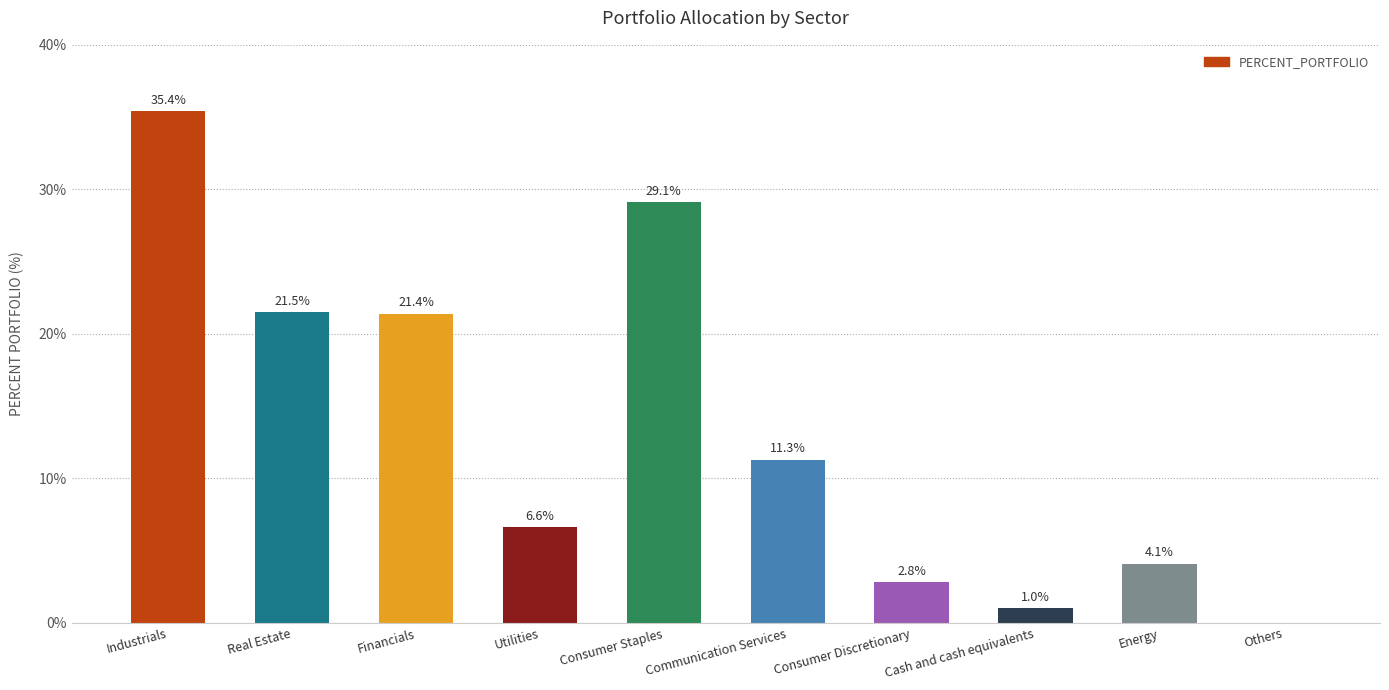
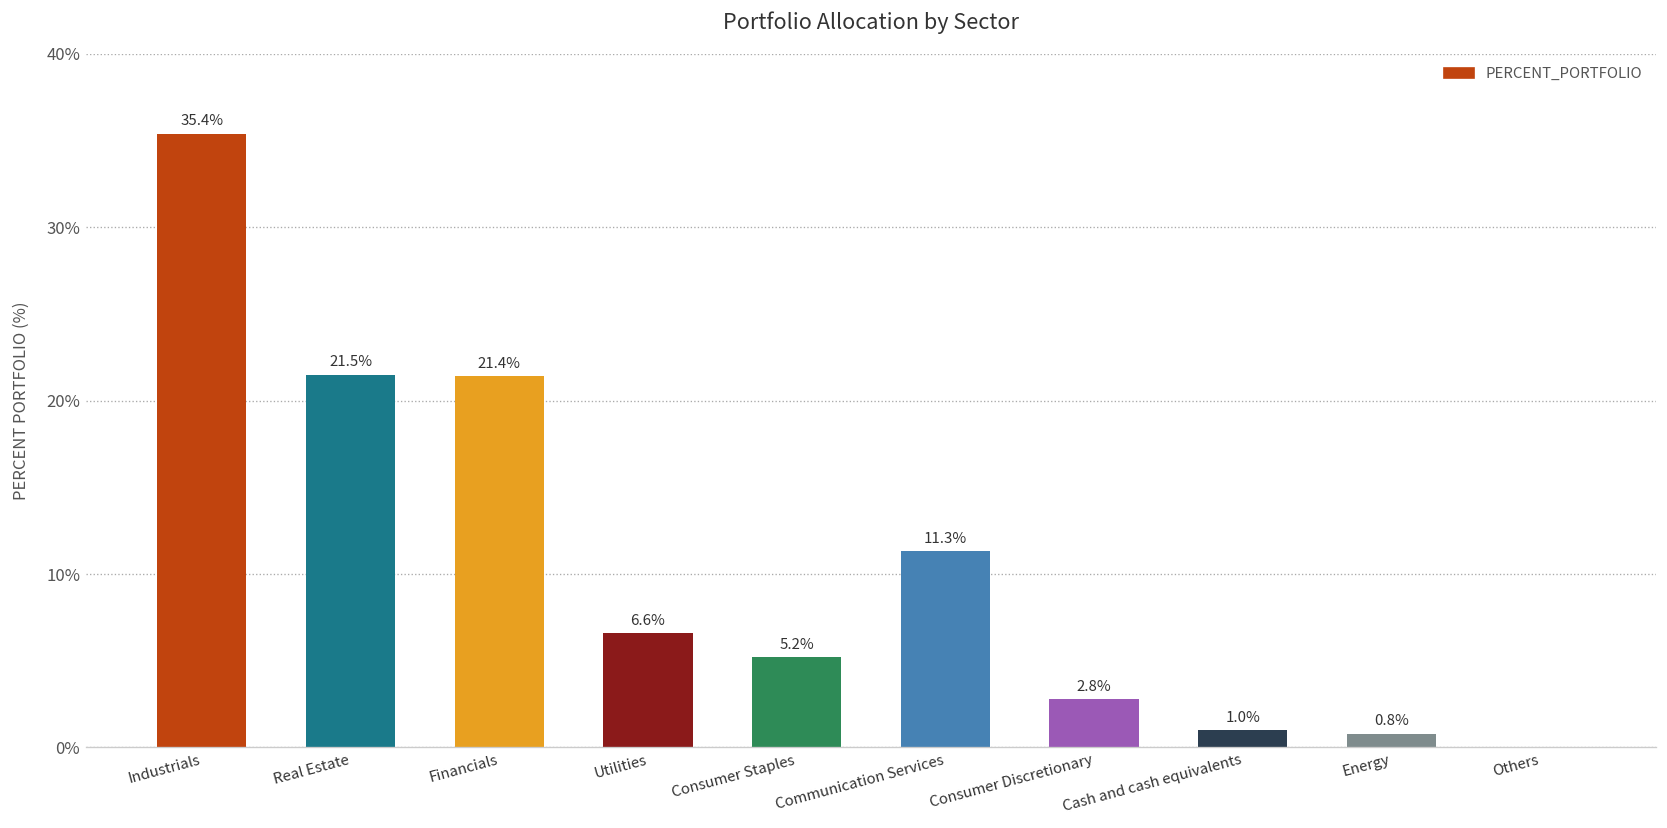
Consumer Staples: 29.1% -> 5.2%
Energy: 4.1% -> 0.8%
